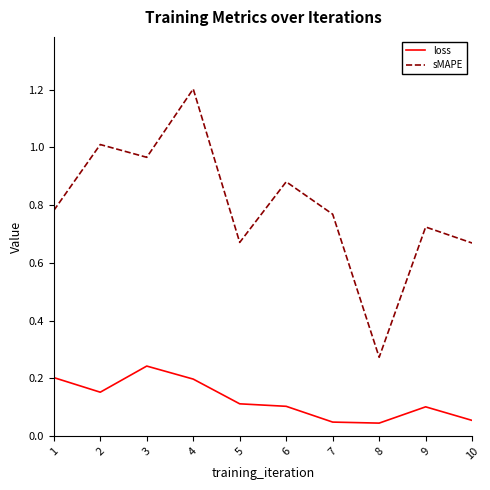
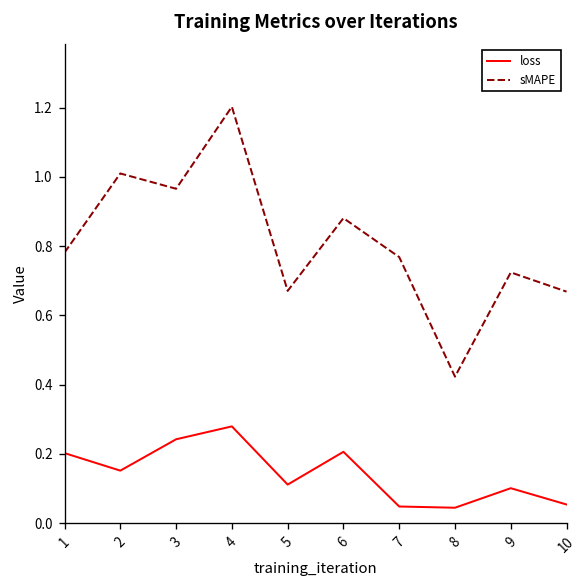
loss, 4: 0.20 -> 0.28
loss, 6: 0.10 -> 0.21
sMAPE, 8: 0.27 -> 0.42
